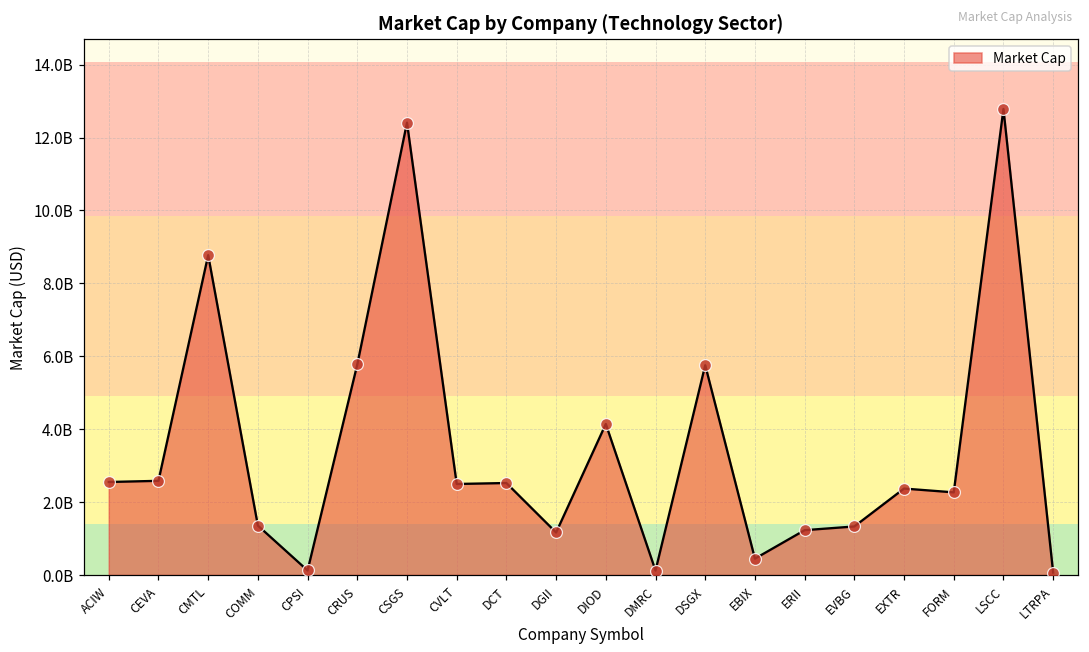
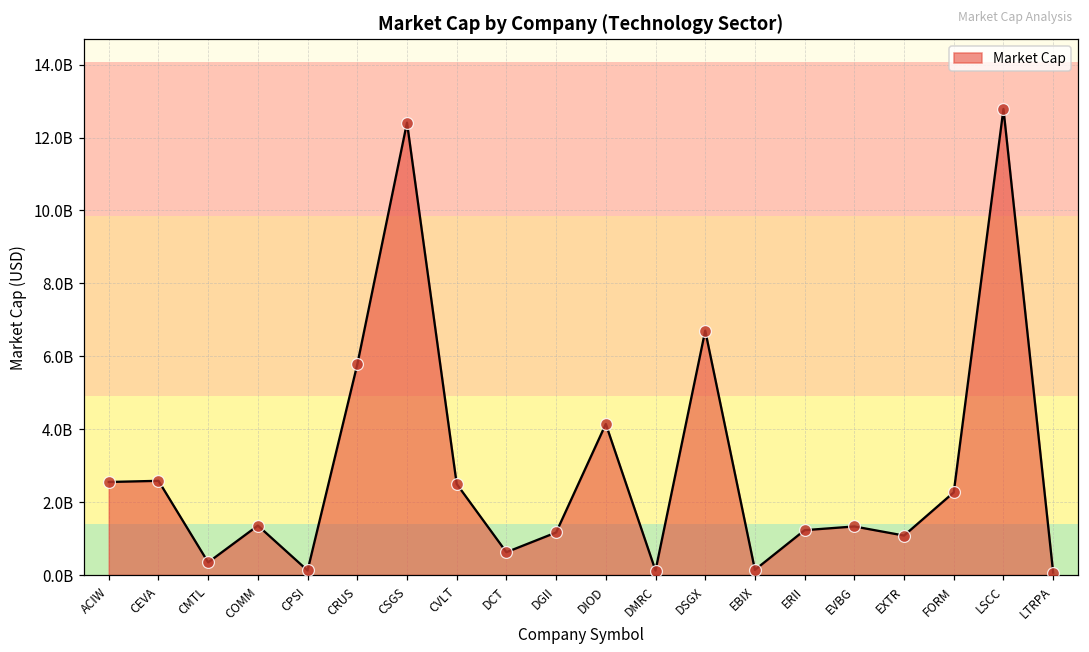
CMTL: 8800000000 -> 300000000
DCT: 2500000000 -> 600000000
DSGX: 5800000000 -> 6700000000
EBIX: 400000000 -> 100000000
EXTR: 2400000000 -> 1100000000
